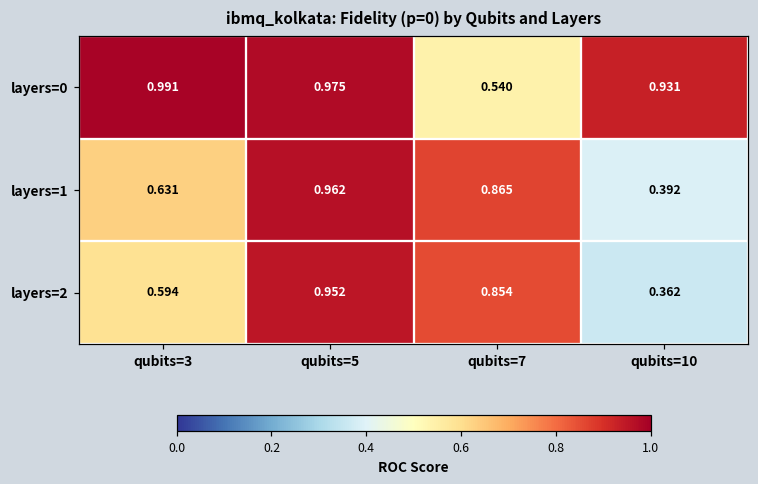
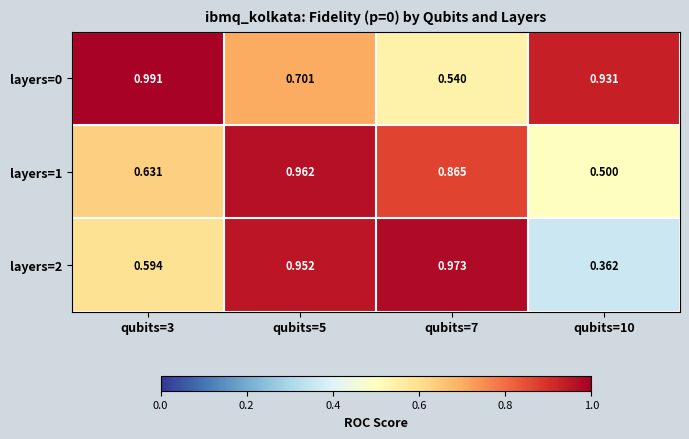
layers=0, qubits=5: 0.975 -> 0.701
layers=1, qubits=10: 0.392 -> 0.500
layers=2, qubits=7: 0.854 -> 0.973
